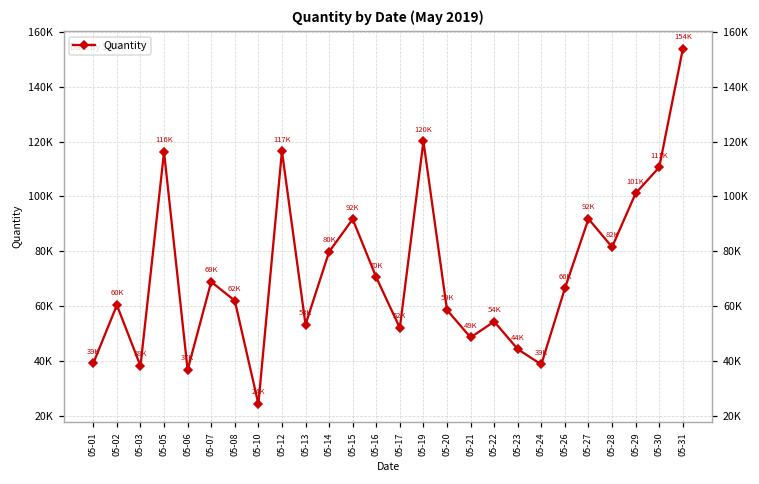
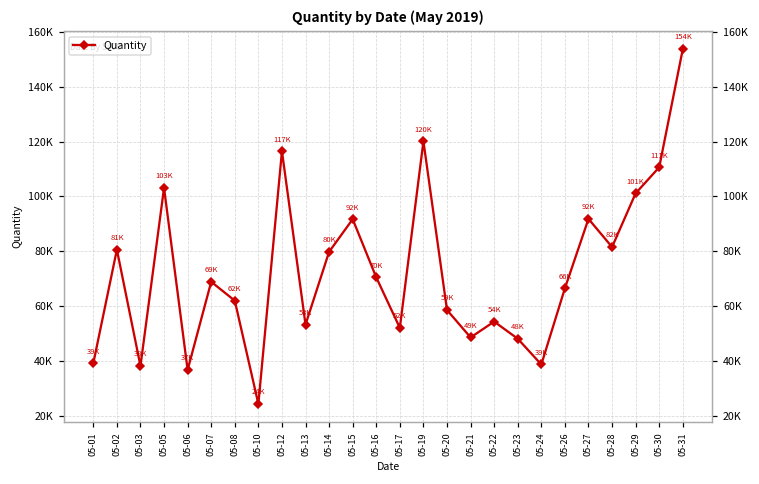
05-02: 60K -> 81K
05-05: 116K -> 103K
05-23: 44K -> 48K
